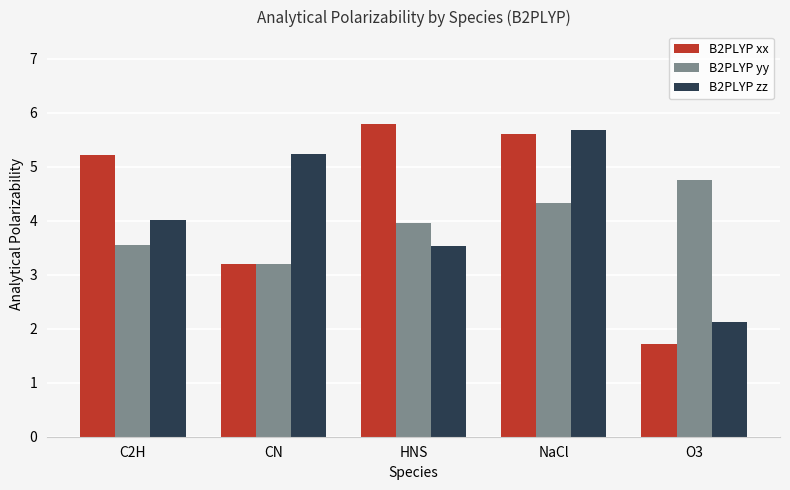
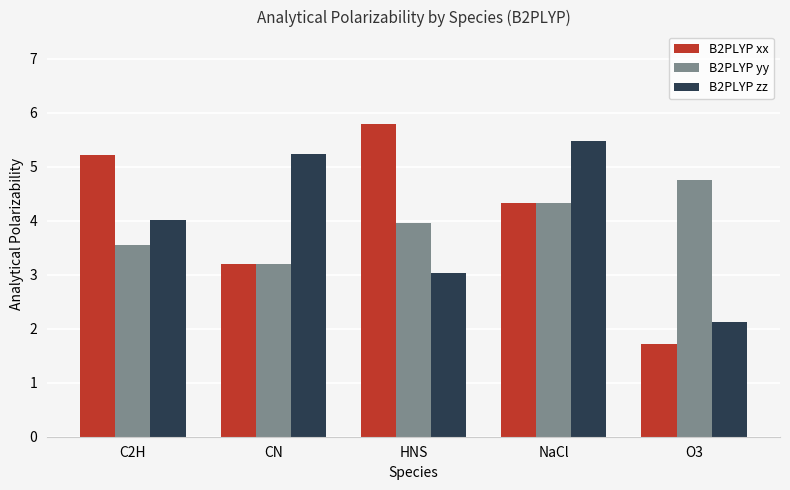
B2PLYP zz, HNS: 3.5 -> 3.0
B2PLYP xx, NaCl: 5.6 -> 4.3
B2PLYP zz, NaCl: 5.7 -> 5.5
